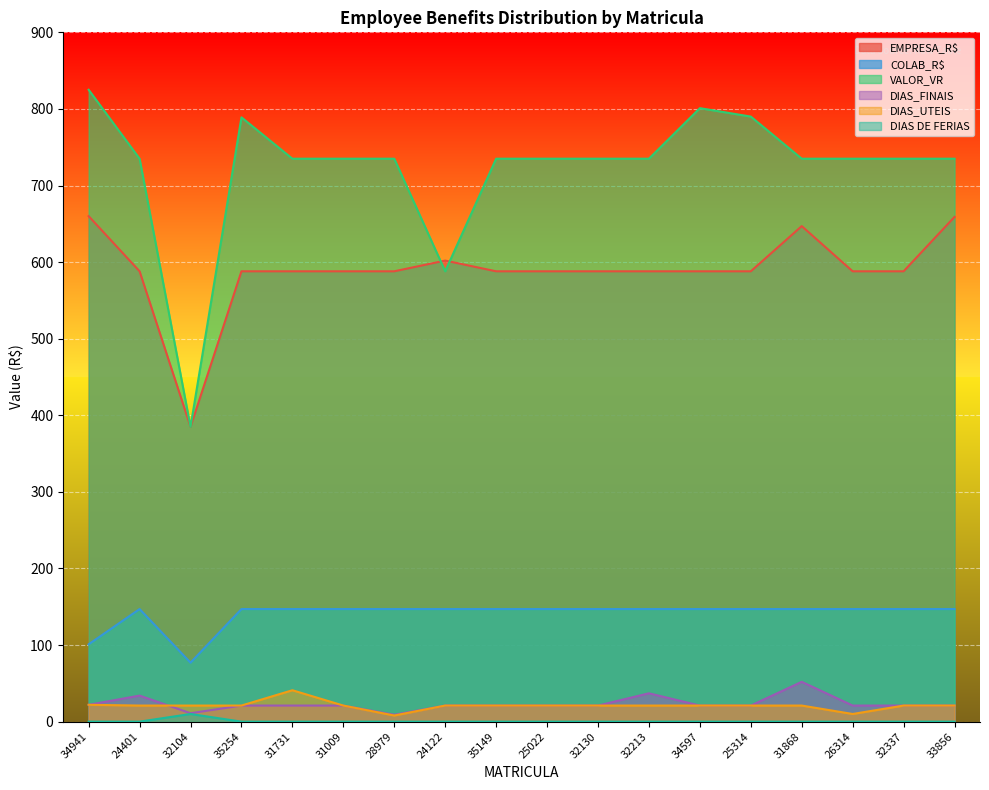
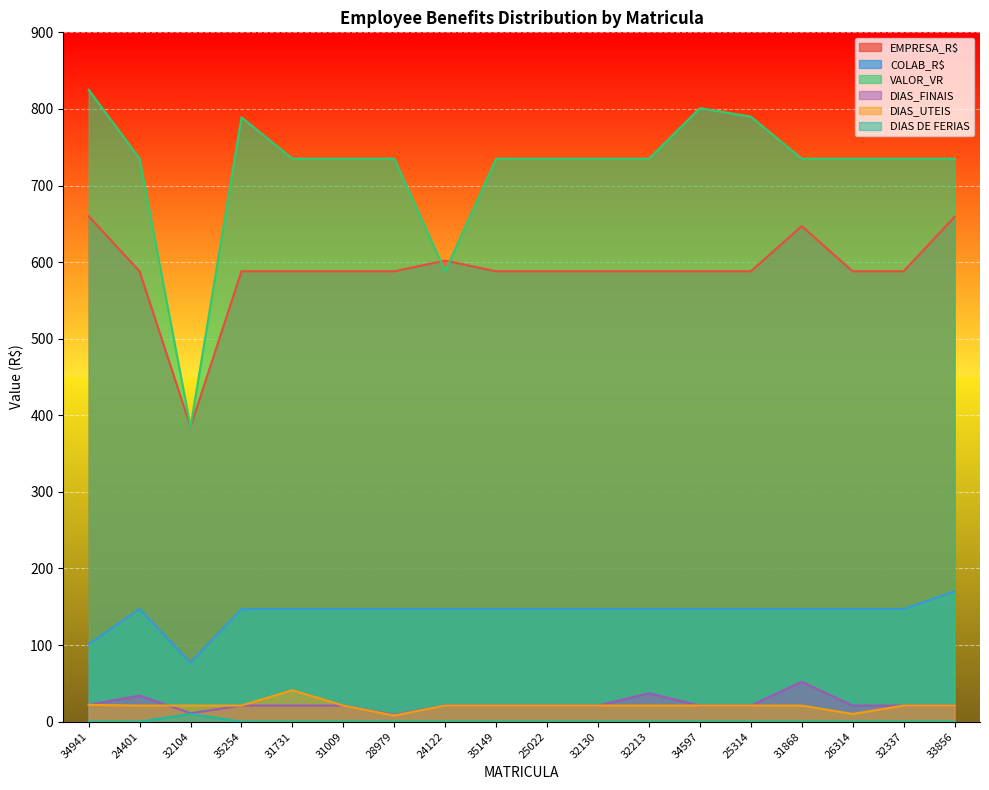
COLAB_R$, 33856: 150 -> 170
